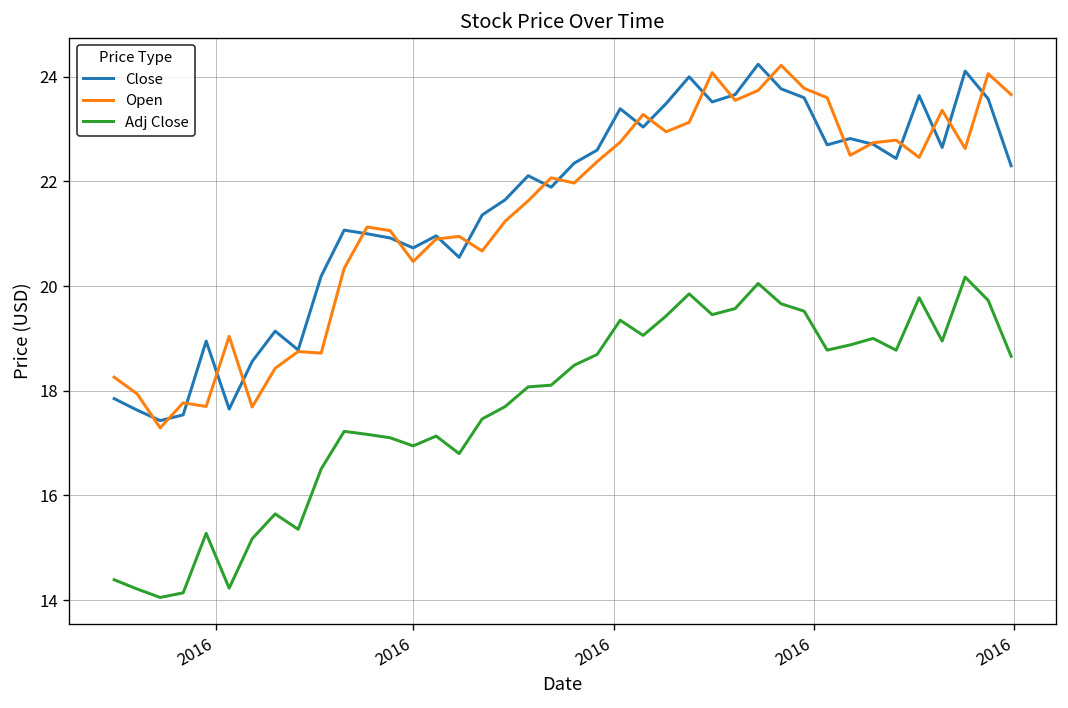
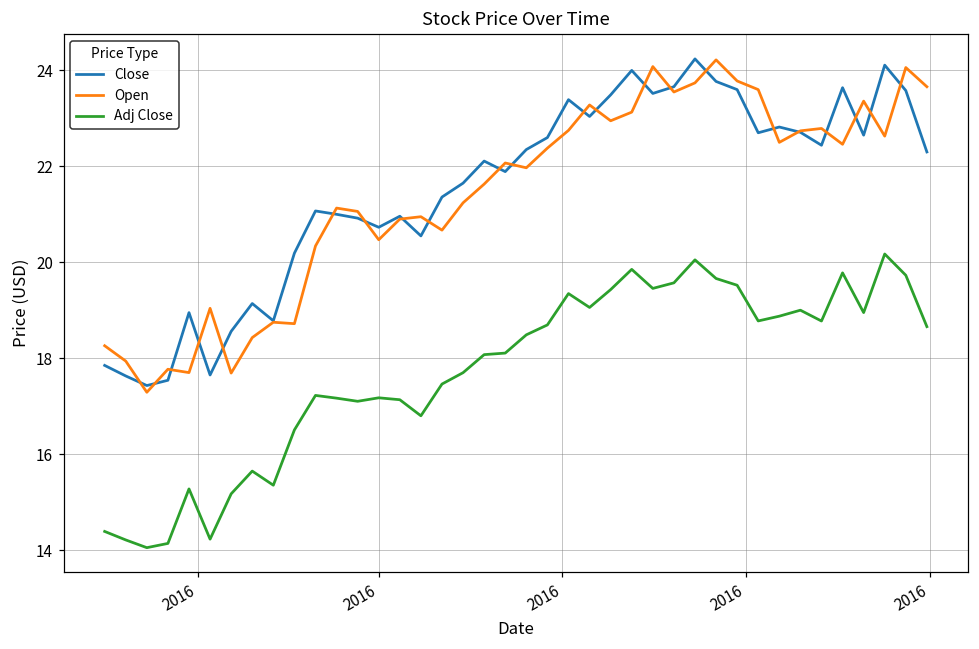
Adj Close, 2016: 16.9 -> 17.2
